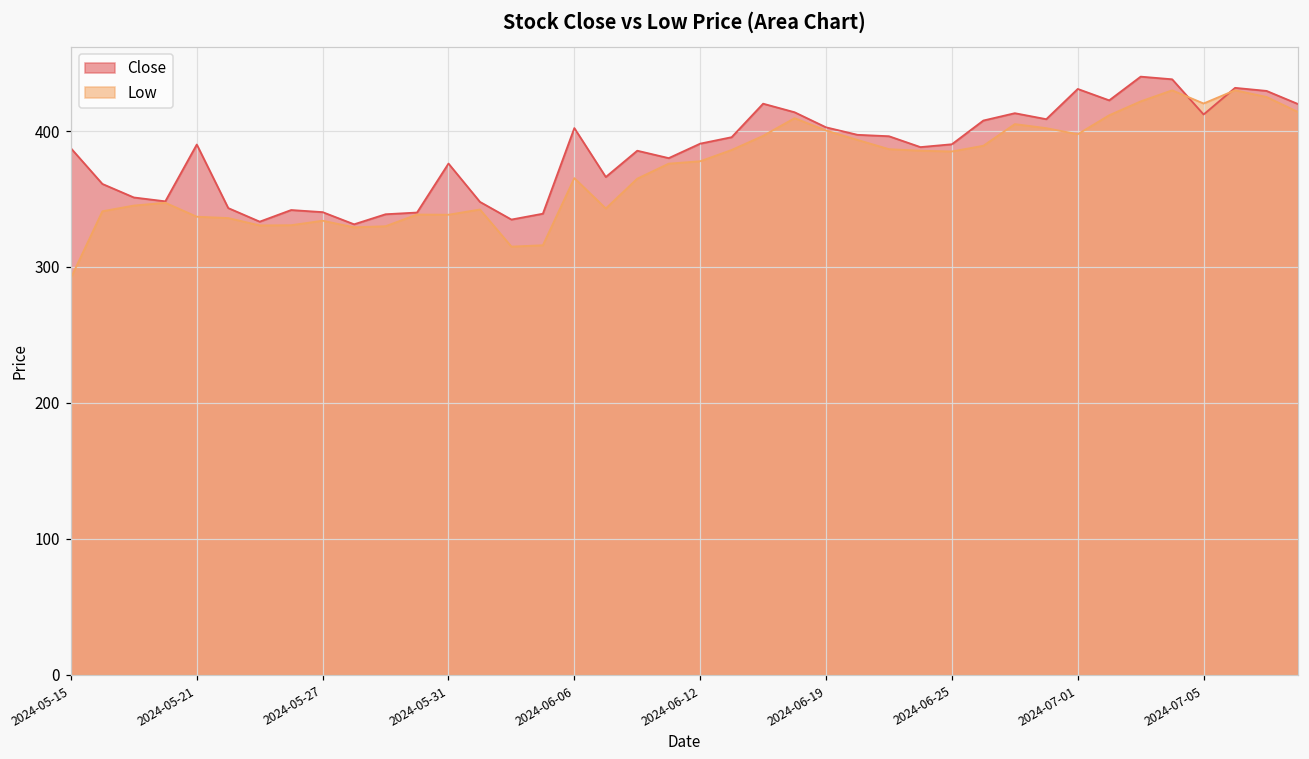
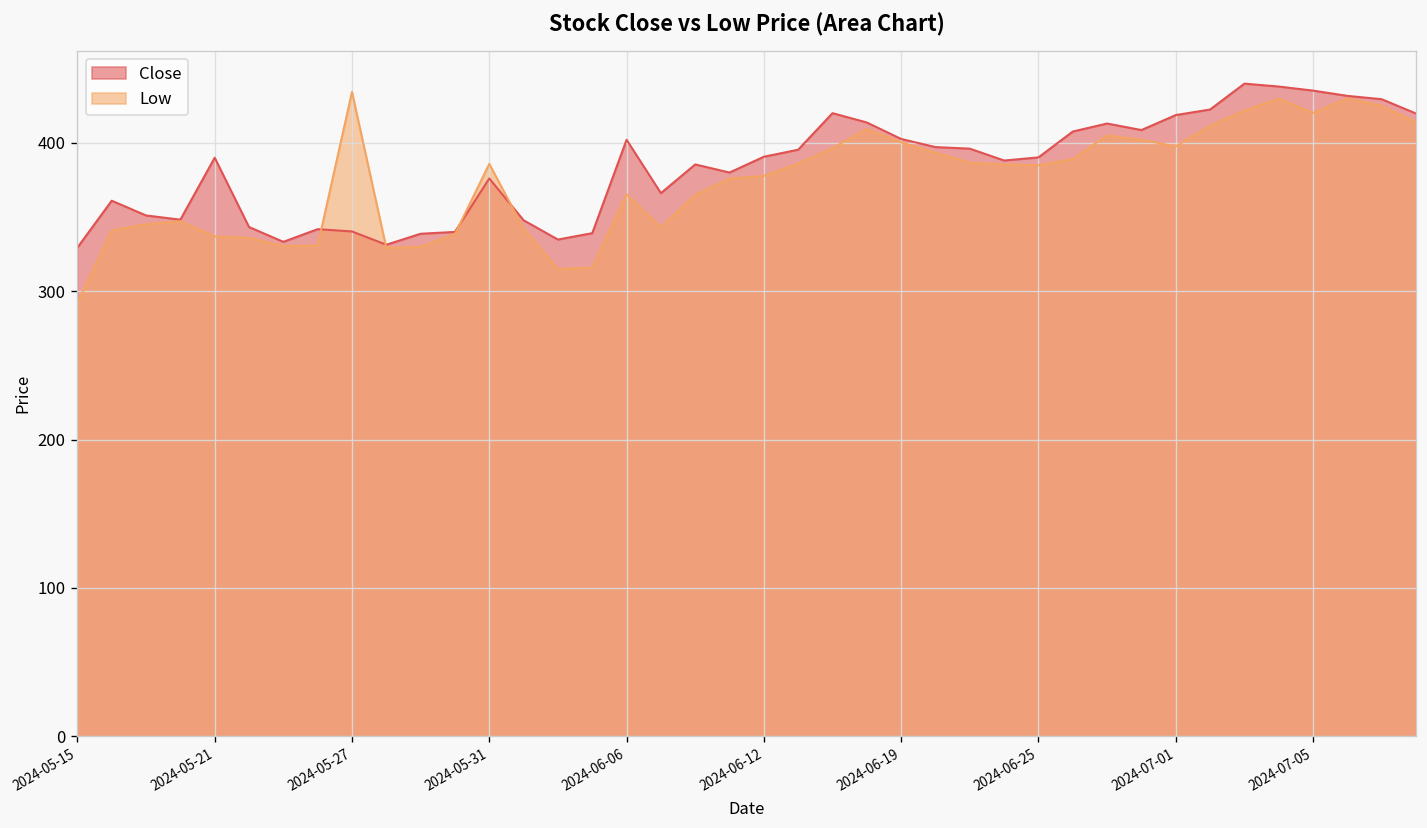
Close, 2024-05-15: 387 -> 329
Low, 2024-05-27: 334 -> 434
Low, 2024-05-31: 338 -> 386
Close, 2024-07-01: 431 -> 419
Close, 2024-07-05: 412 -> 435
